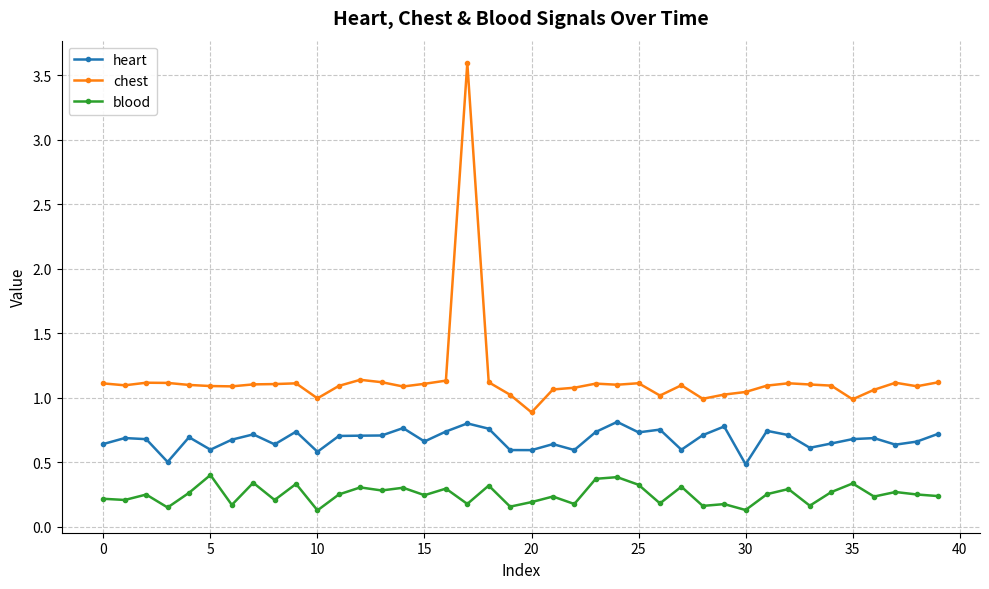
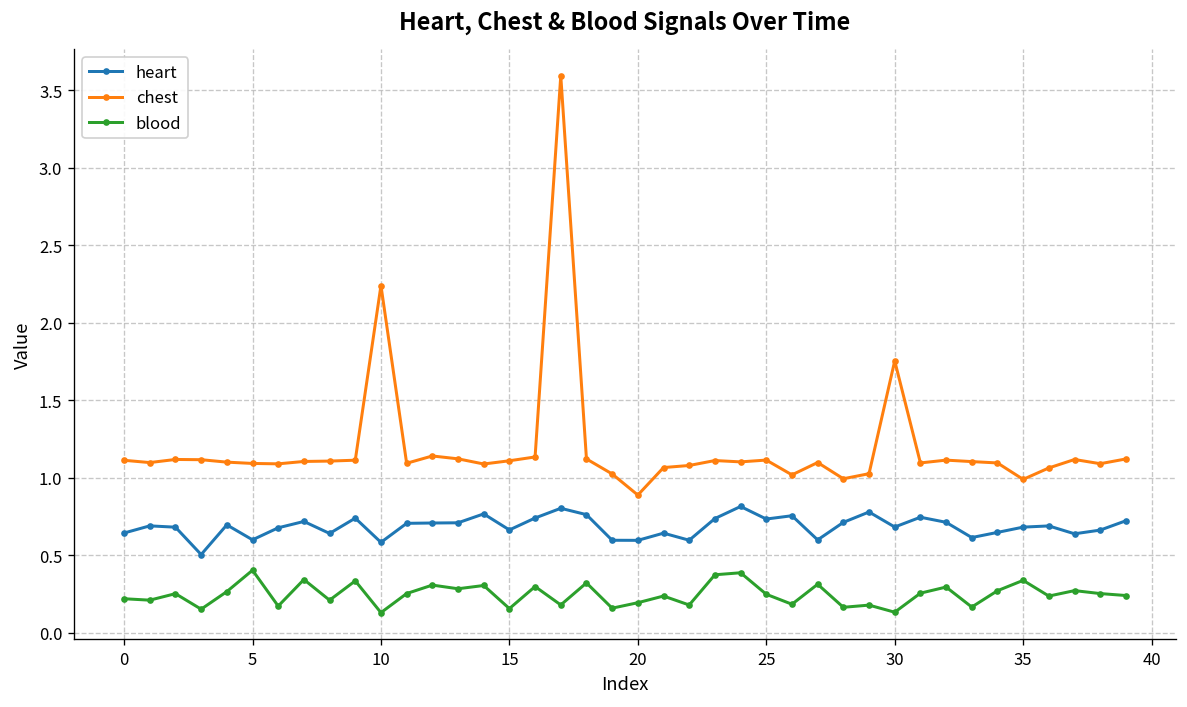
chest, 10: 1.00 -> 2.24
blood, 15: 0.25 -> 0.15
blood, 25: 0.33 -> 0.25
heart, 30: 0.49 -> 0.68
chest, 30: 1.05 -> 1.75
